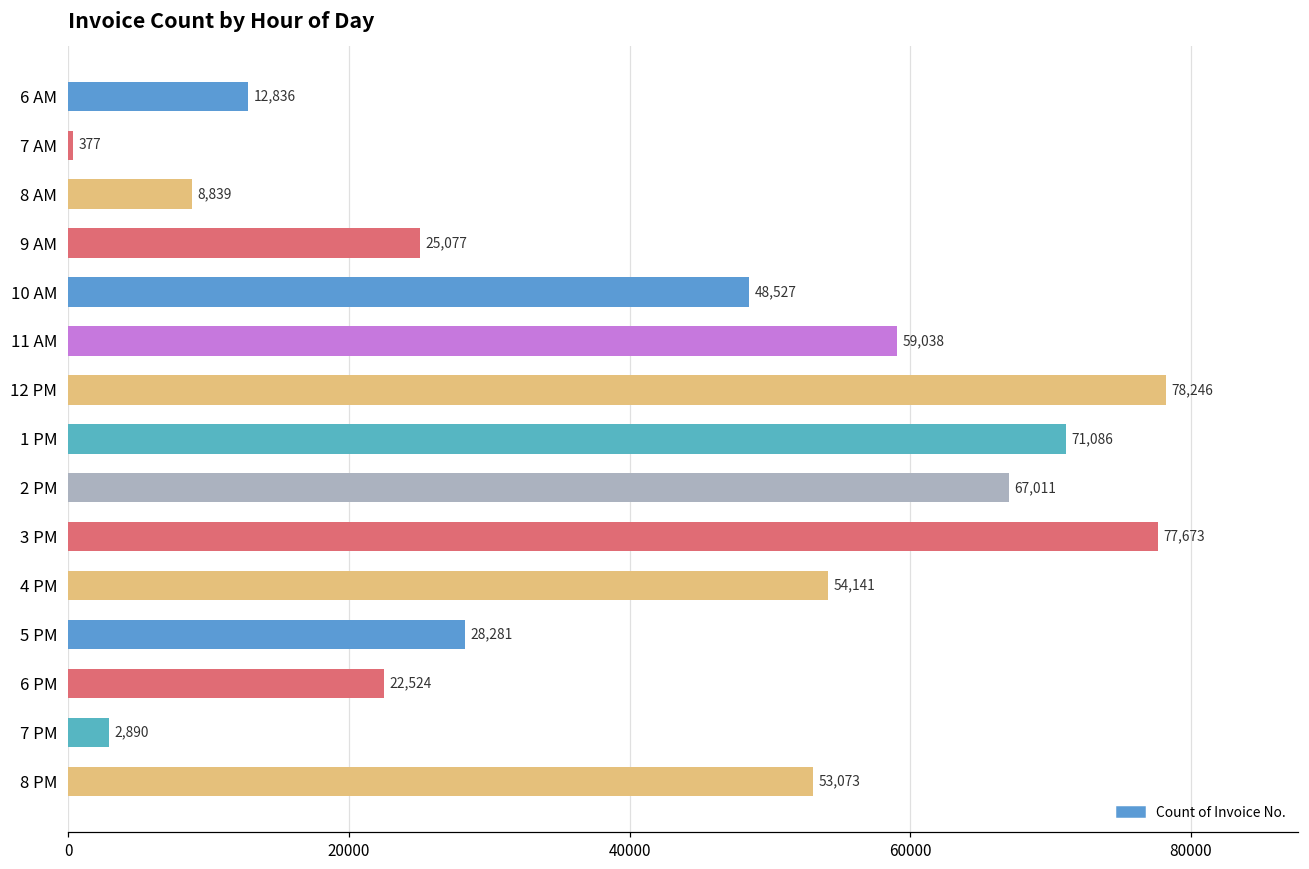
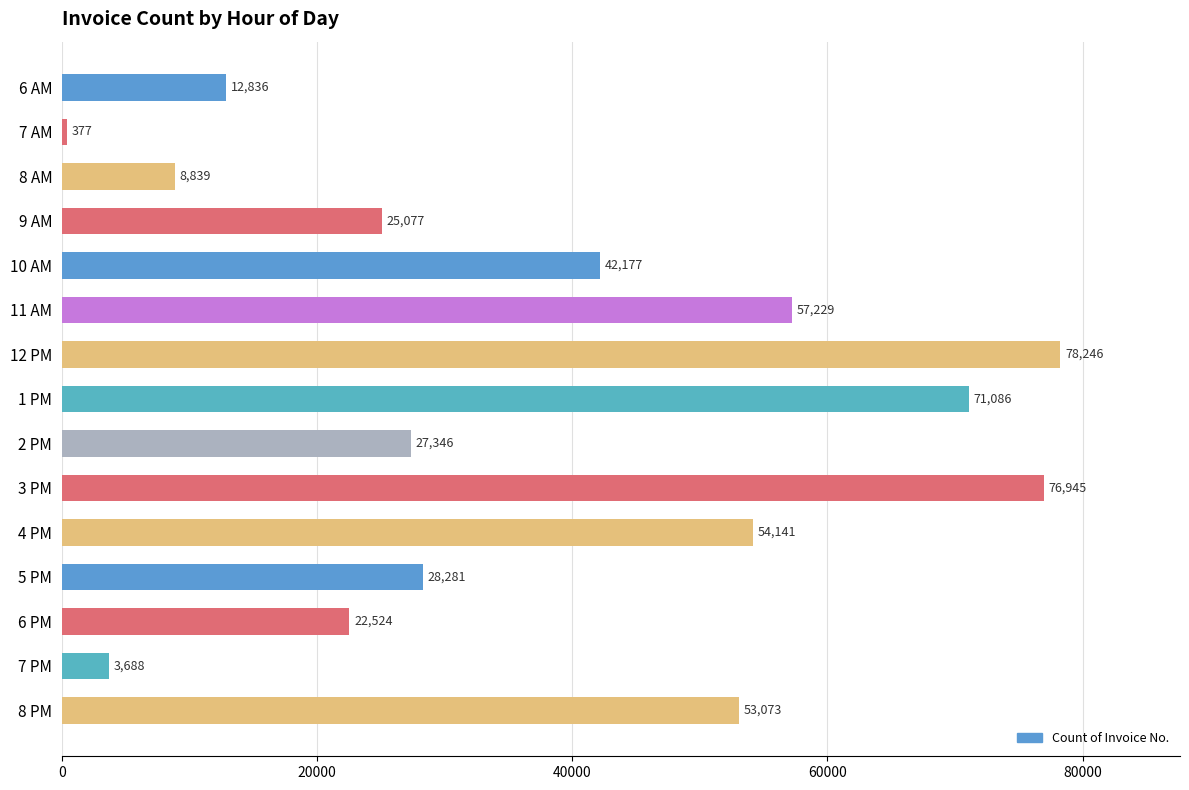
10 AM: 48,527 -> 42,177
11 AM: 59,038 -> 57,229
2 PM: 67,011 -> 27,346
3 PM: 77,673 -> 76,945
7 PM: 2,890 -> 3,688
